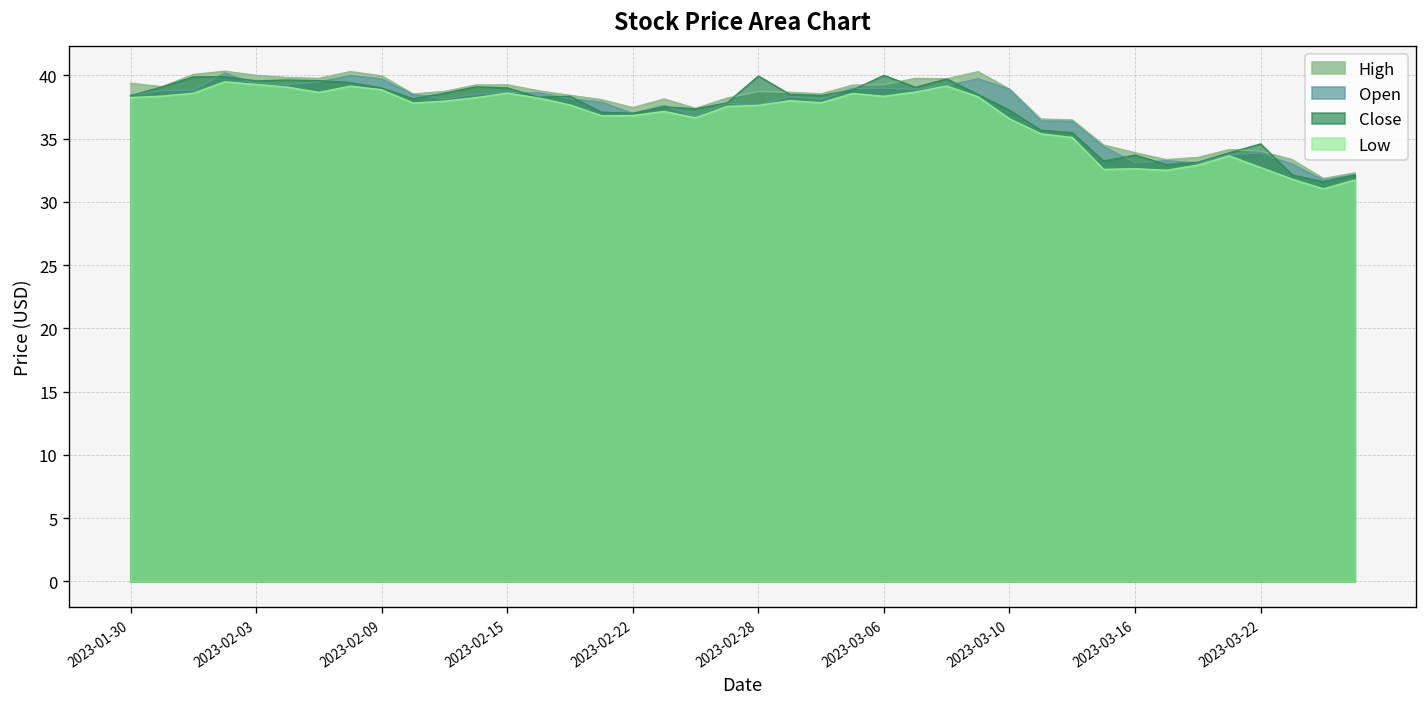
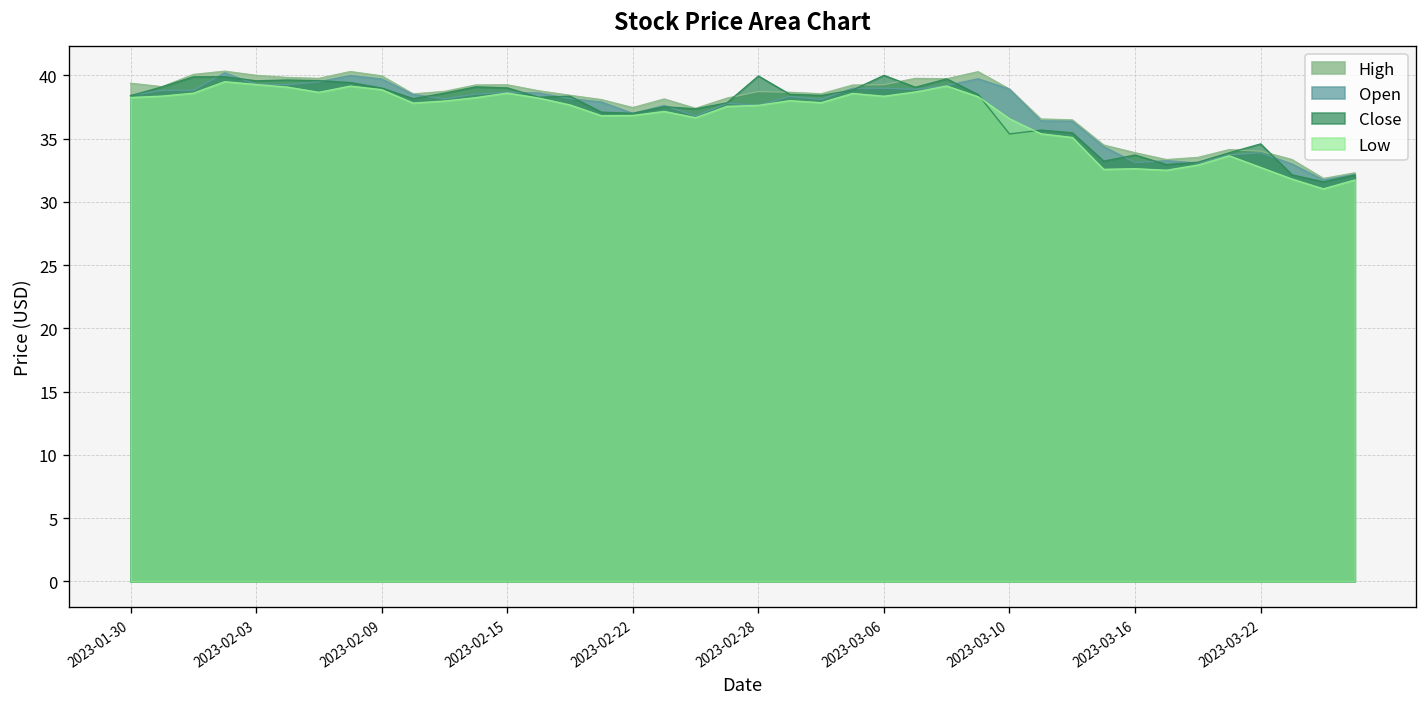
Close, 2023-03-10: 37.3 -> 35.4
